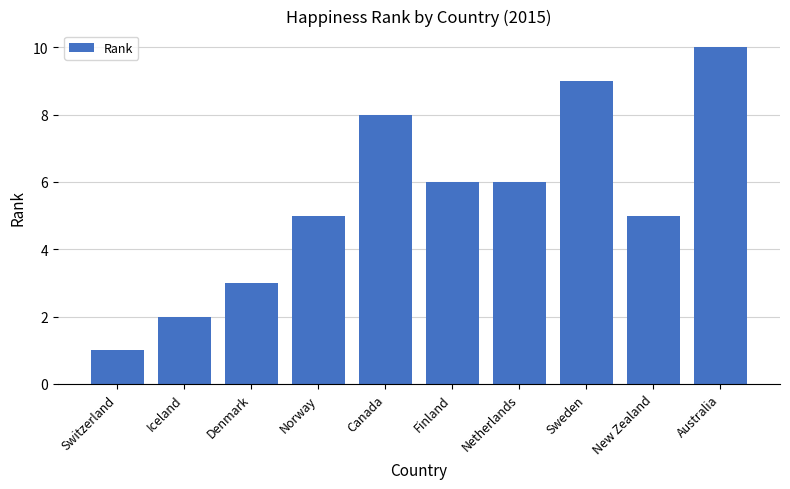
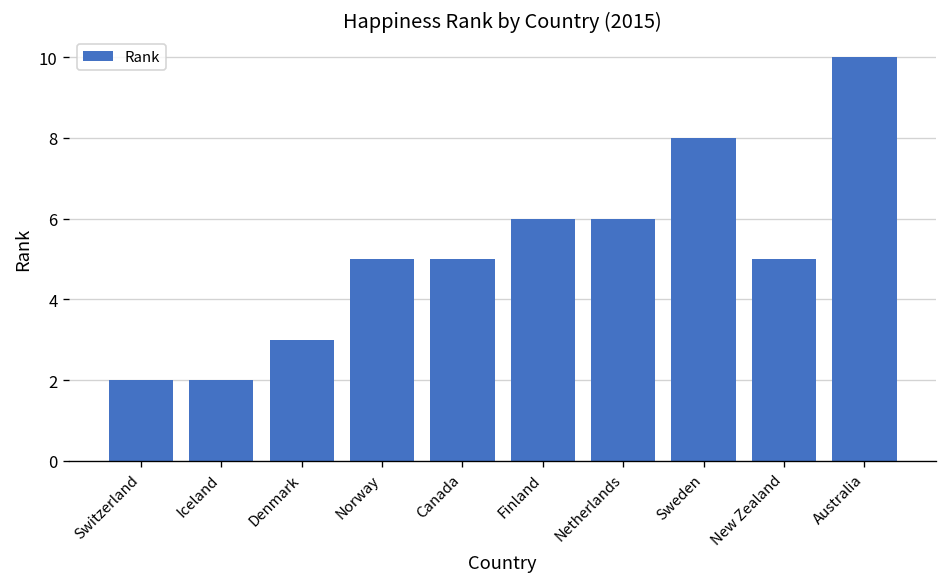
Switzerland: 1 -> 2
Canada: 8 -> 5
Sweden: 9 -> 8
